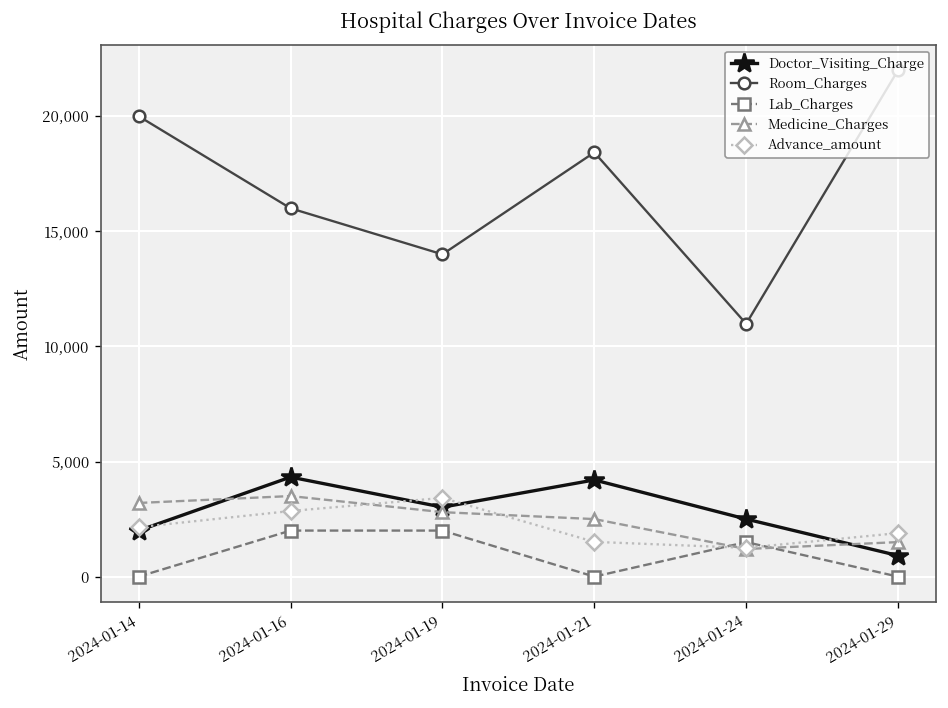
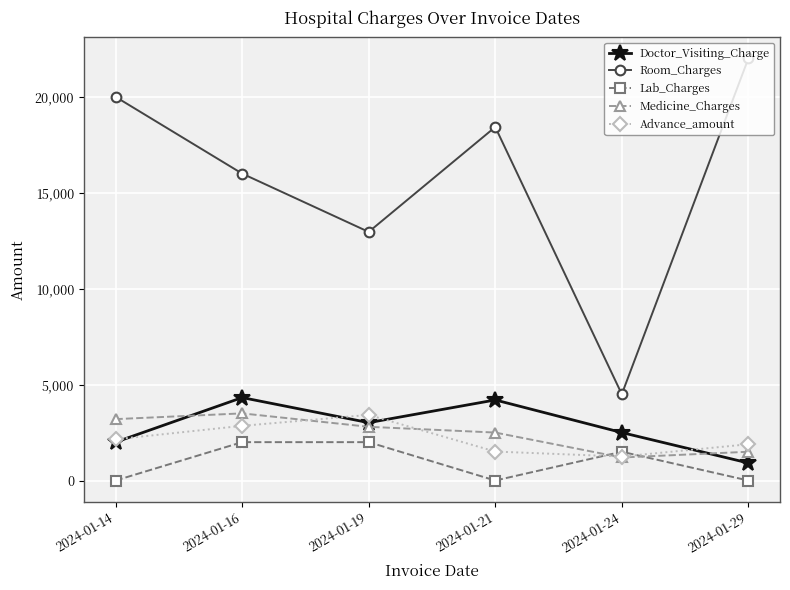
Room_Charges, 2024-01-19: 14,000 -> 13,000
Room_Charges, 2024-01-24: 11,000 -> 4,500
